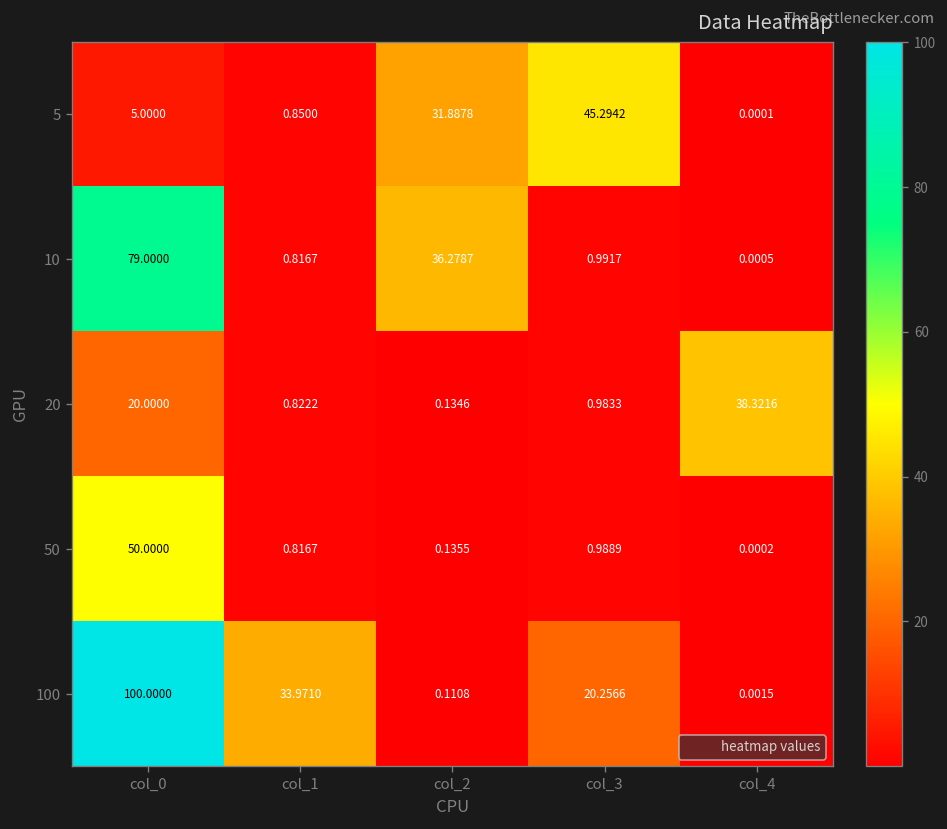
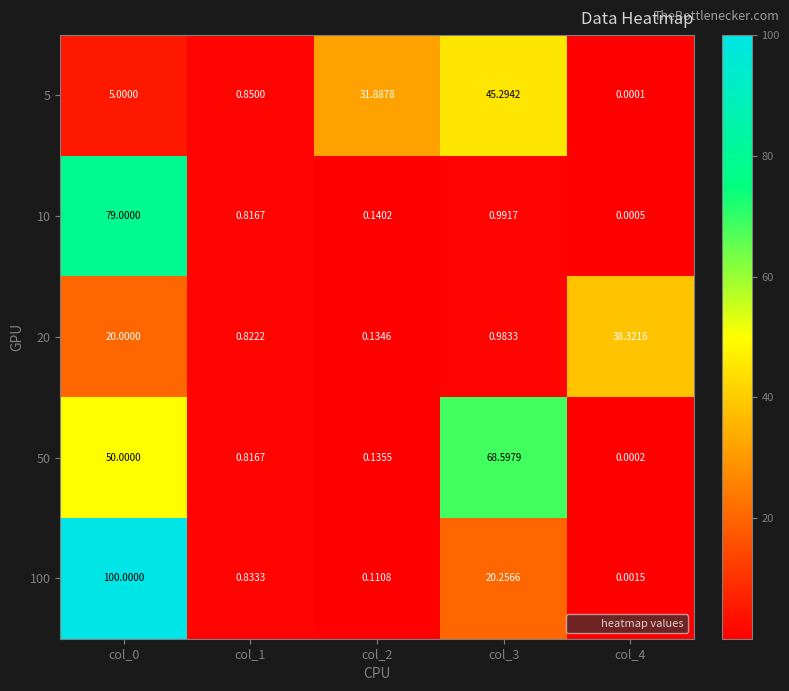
10, col_2: 36.2787 -> 0.1402
50, col_3: 0.9889 -> 68.5979
100, col_1: 33.9710 -> 0.8333
